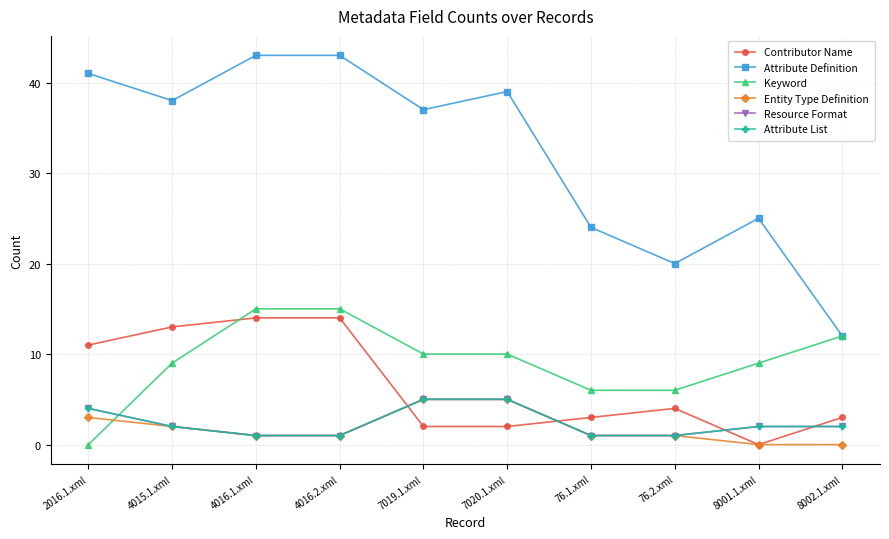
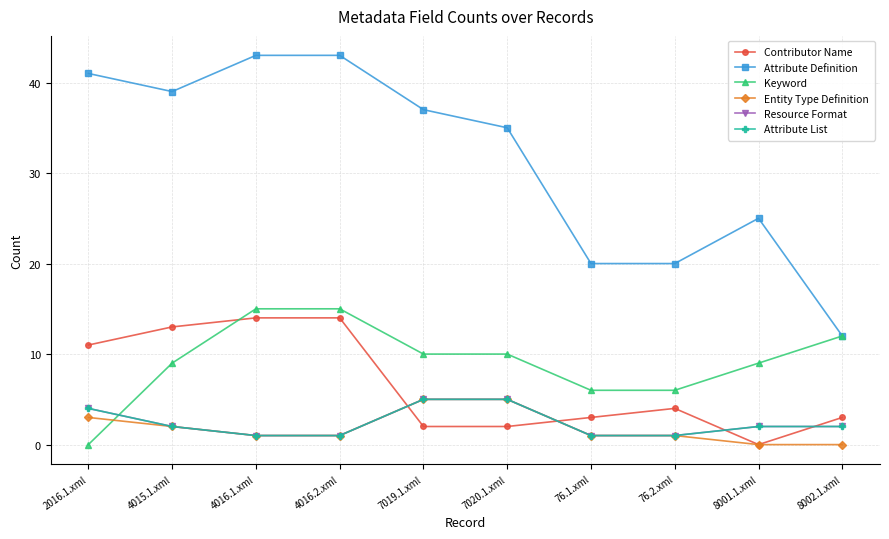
Attribute Definition, 4015.1.xml: 38 -> 39
Attribute Definition, 7020.1.xml: 39 -> 35
Attribute Definition, 76.1.xml: 24 -> 20
